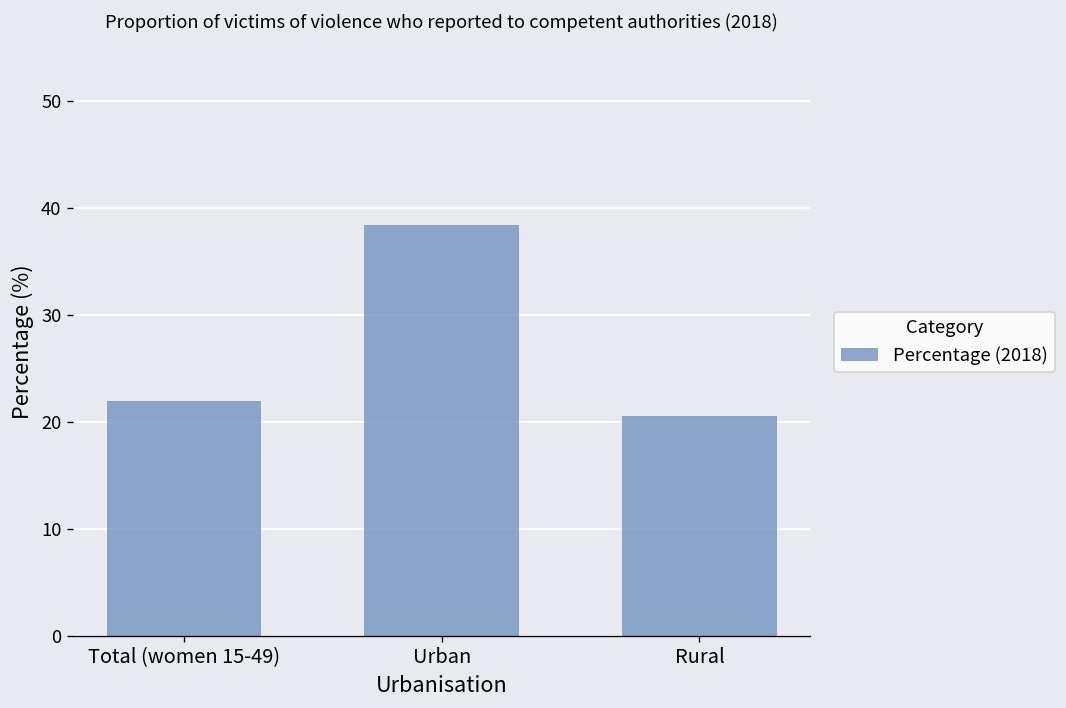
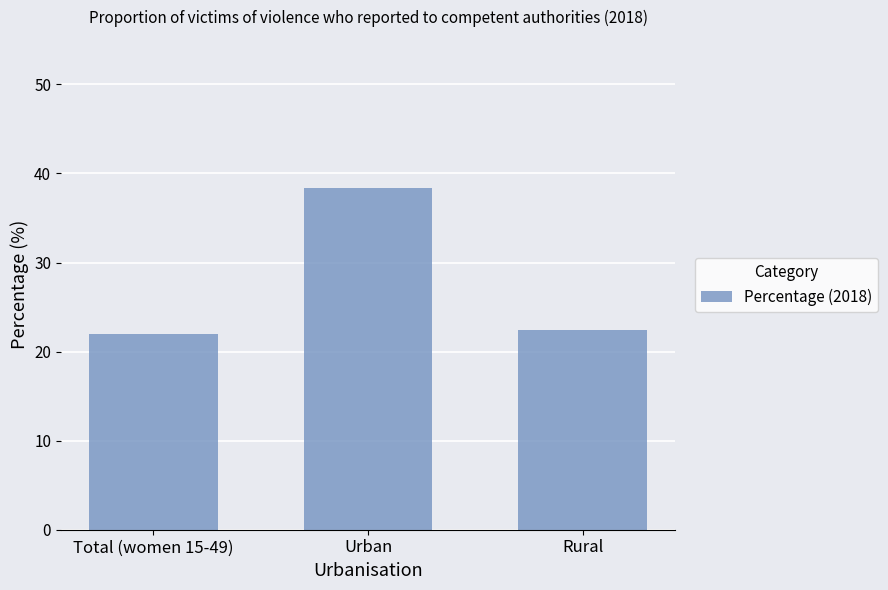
Rural: 21 -> 22
